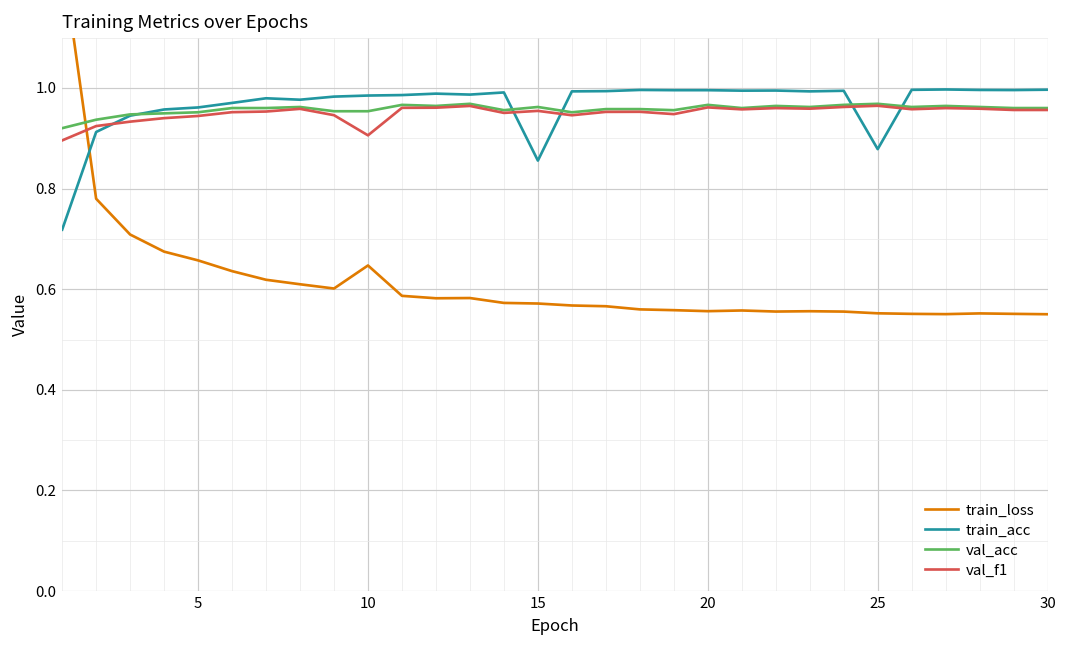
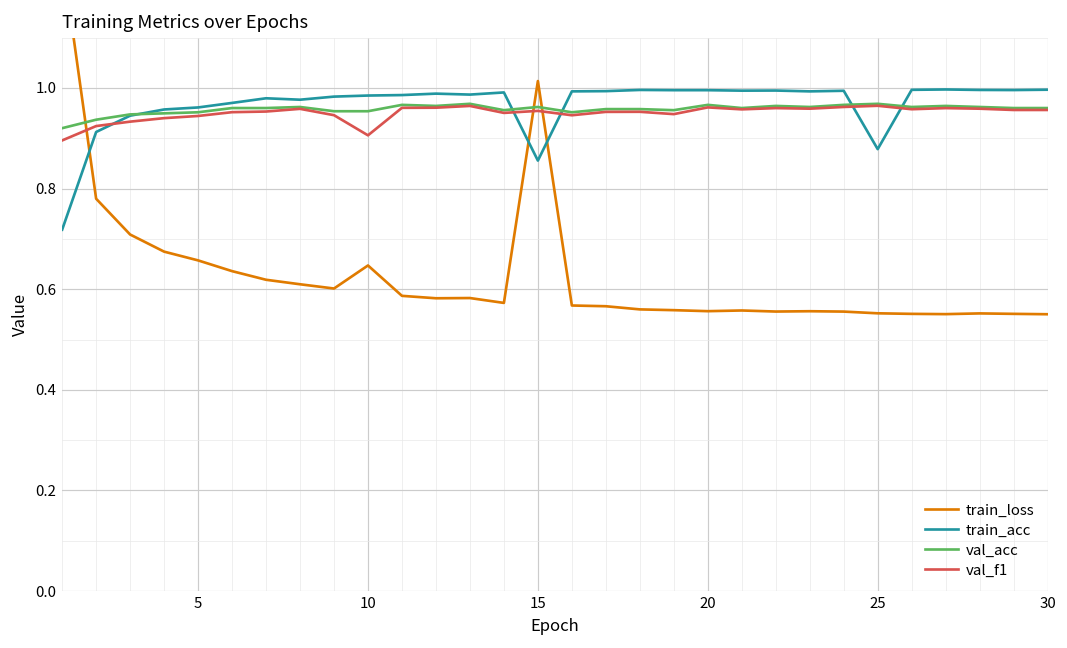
train_loss, 15: 0.57 -> 1.01
